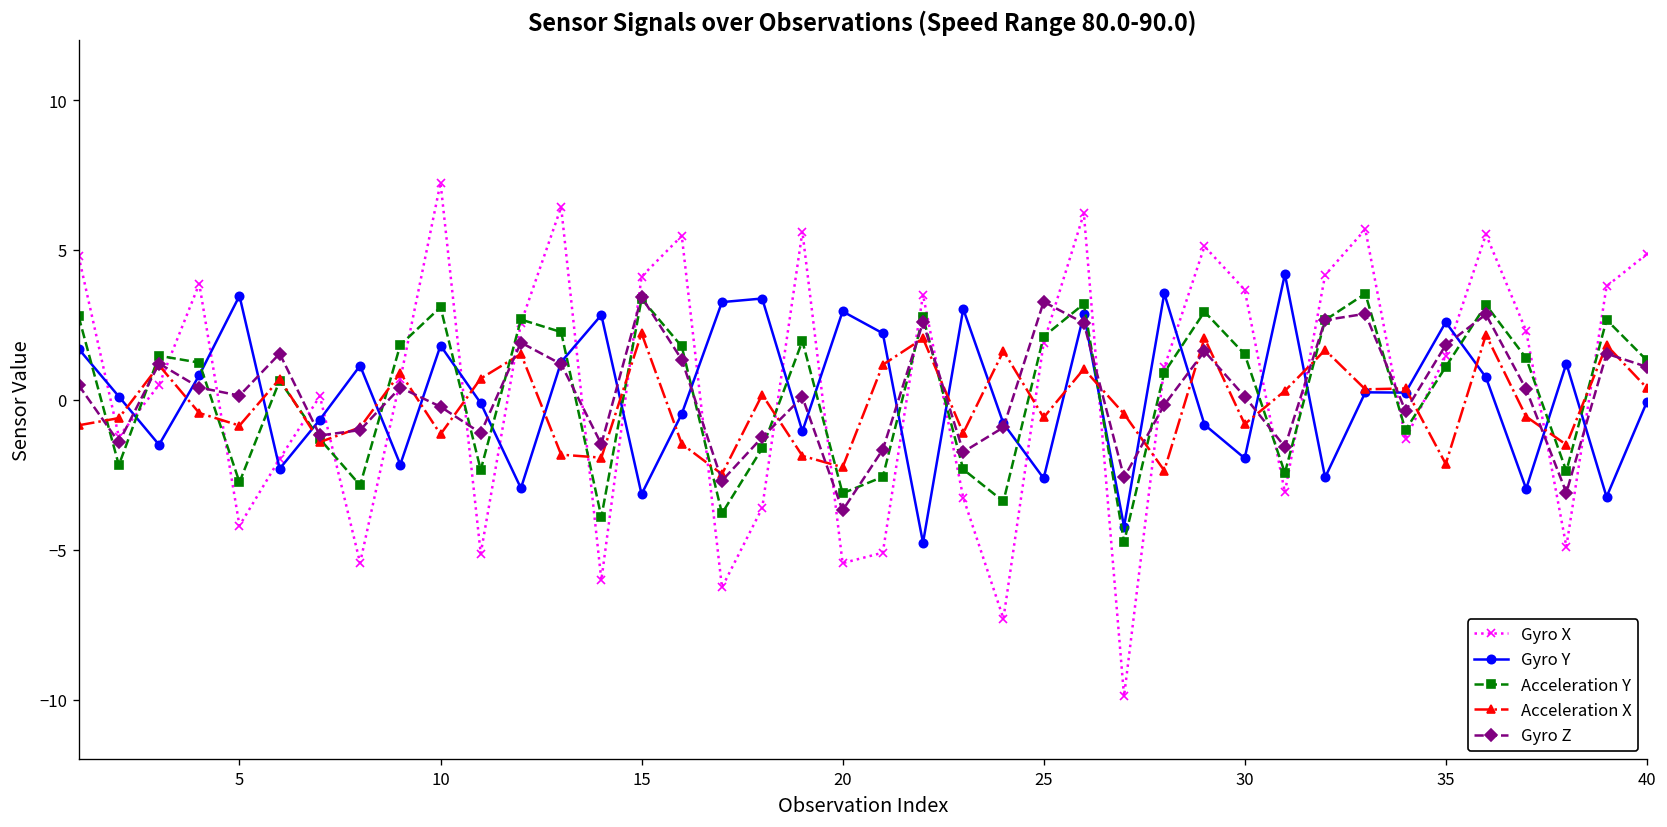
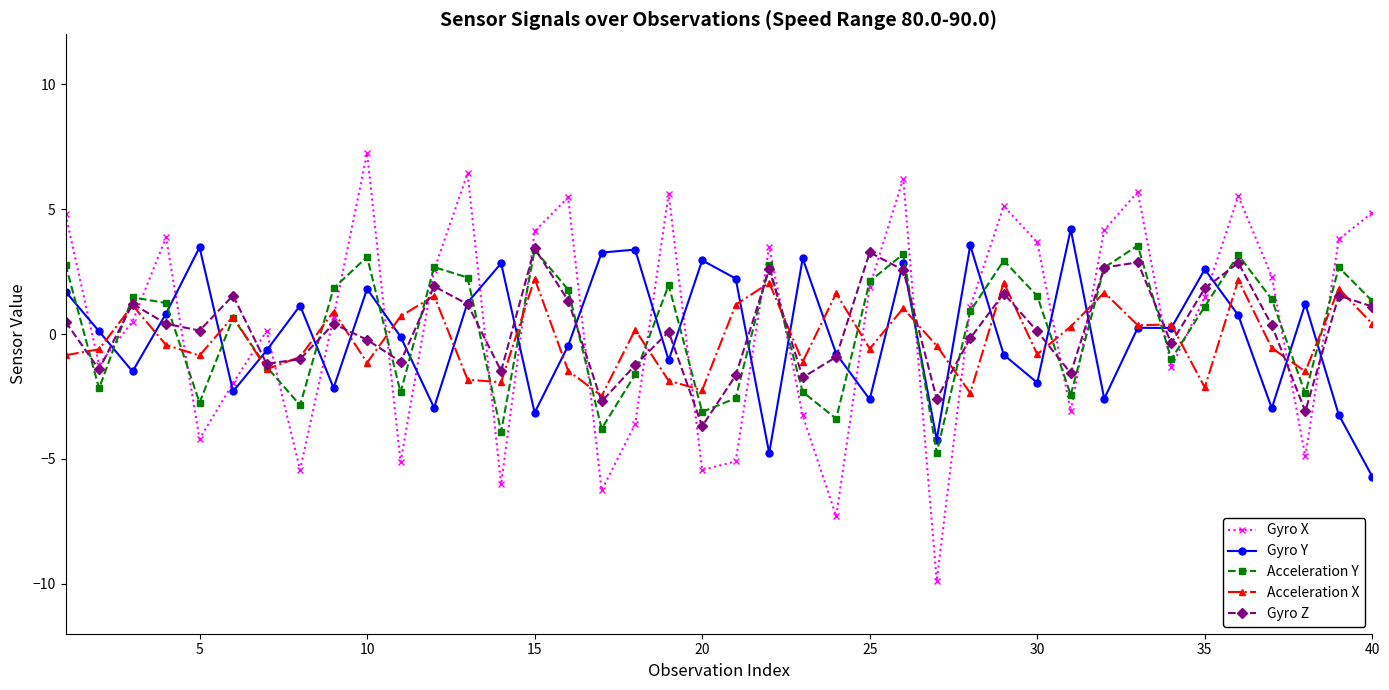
Gyro Y, 40: -0.1 -> -5.7
